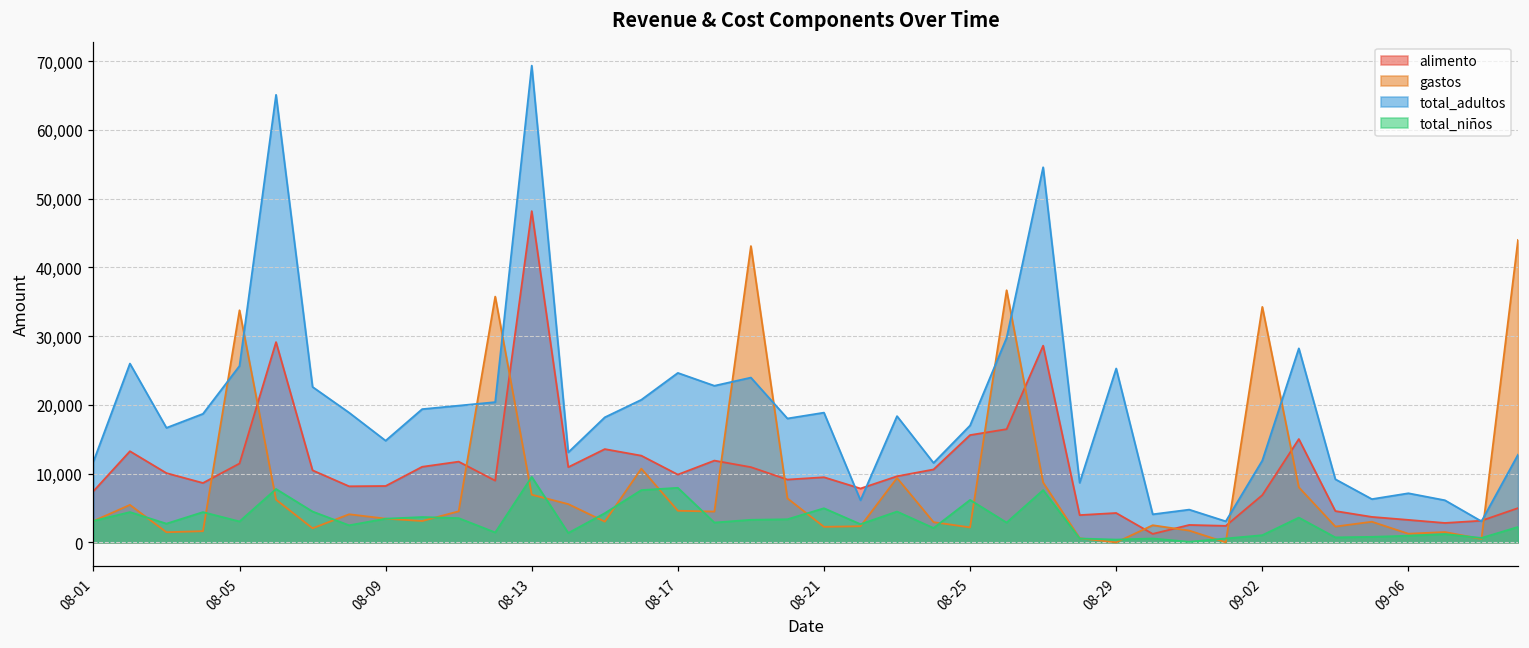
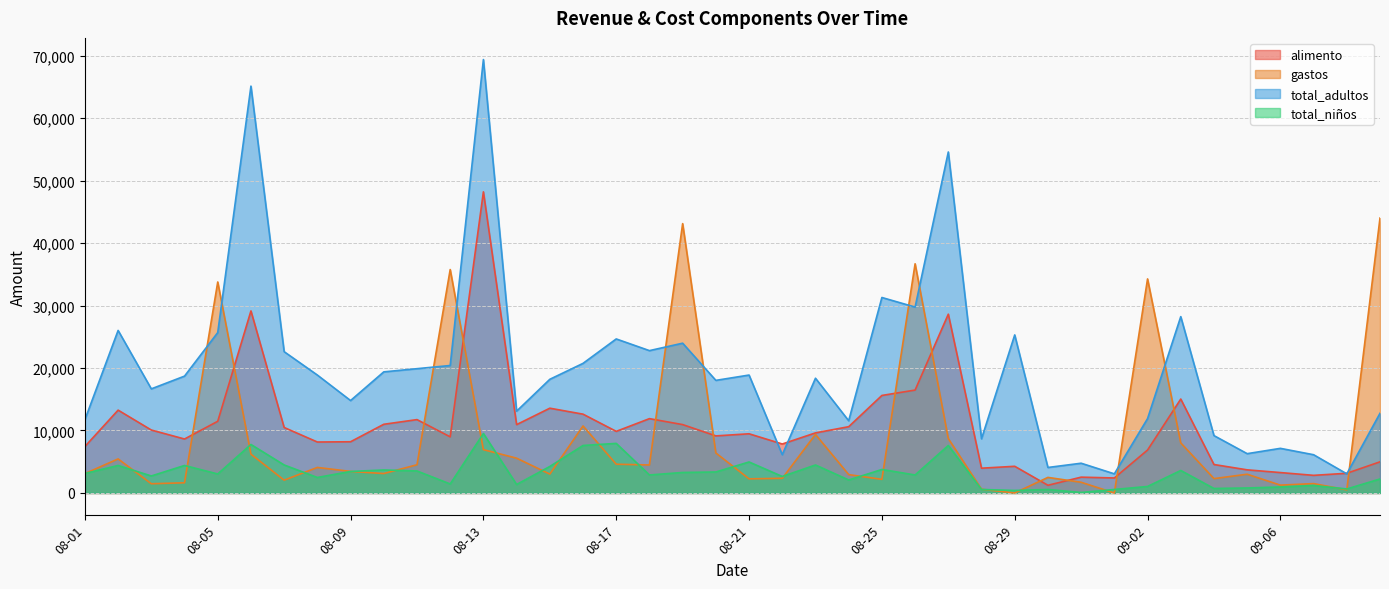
total_adultos, 08-25: 17,000 -> 31,000
total_niños, 08-25: 6,000 -> 4,000
